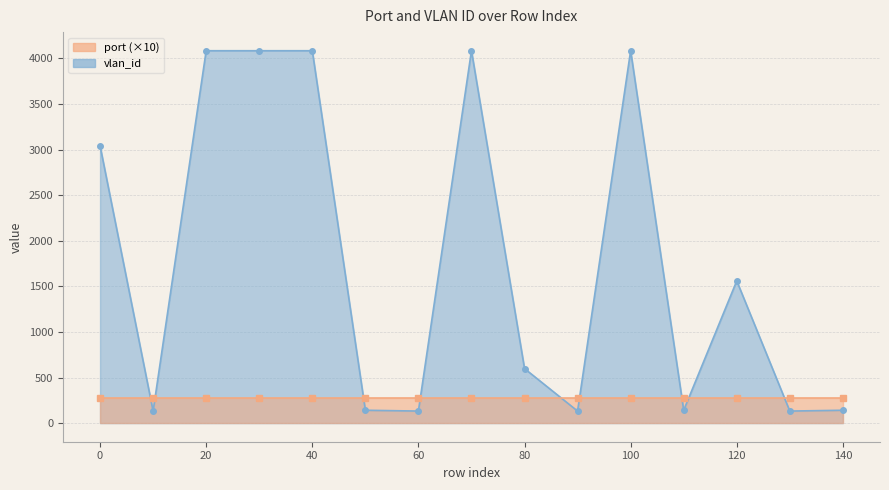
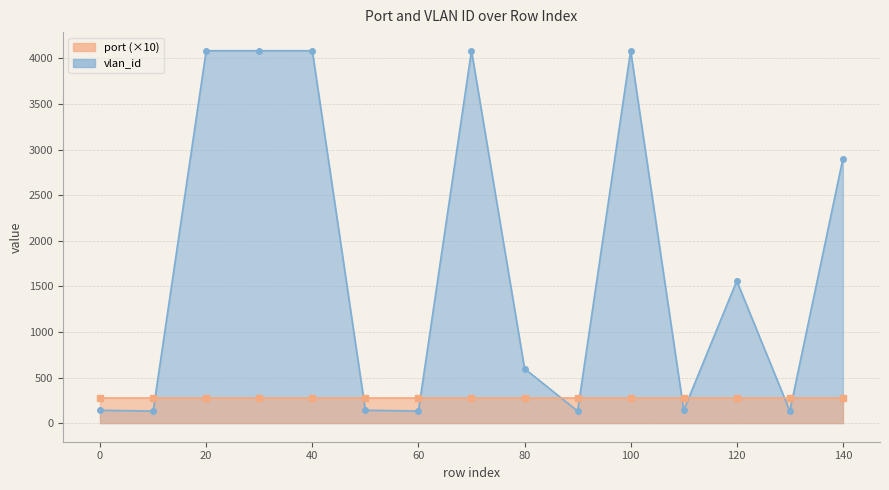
vlan_id, 0: 3000 -> 100
vlan_id, 140: 100 -> 2900
